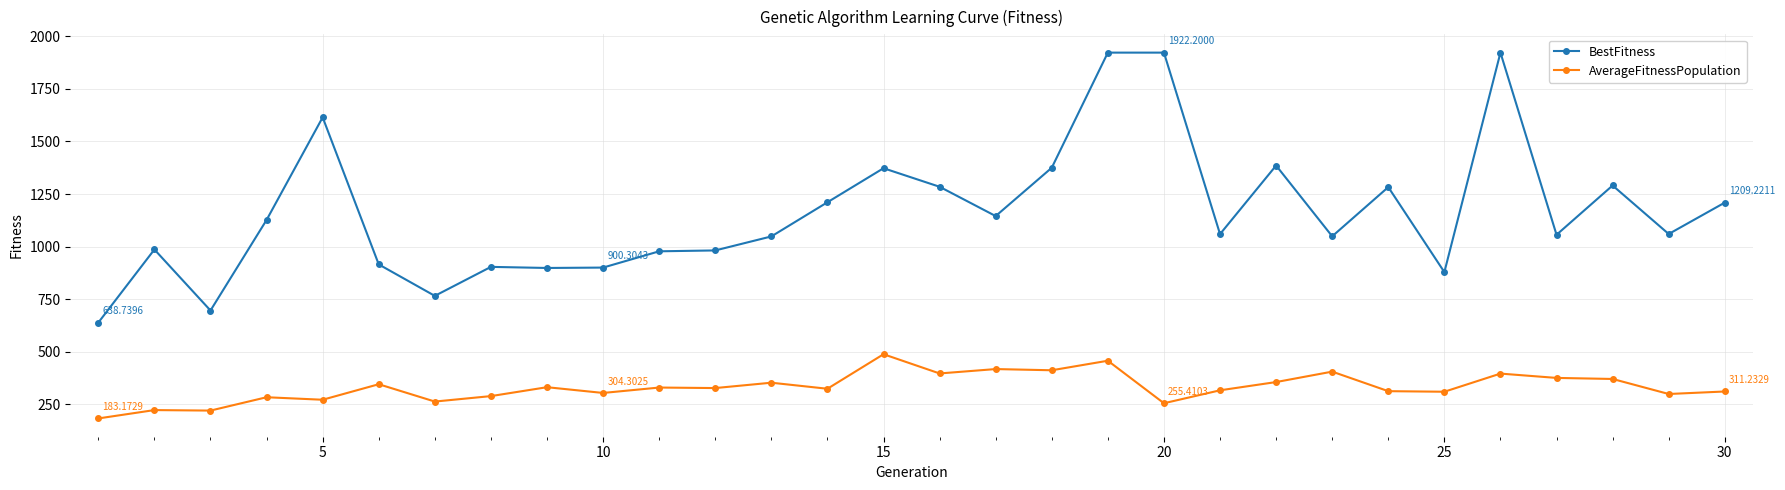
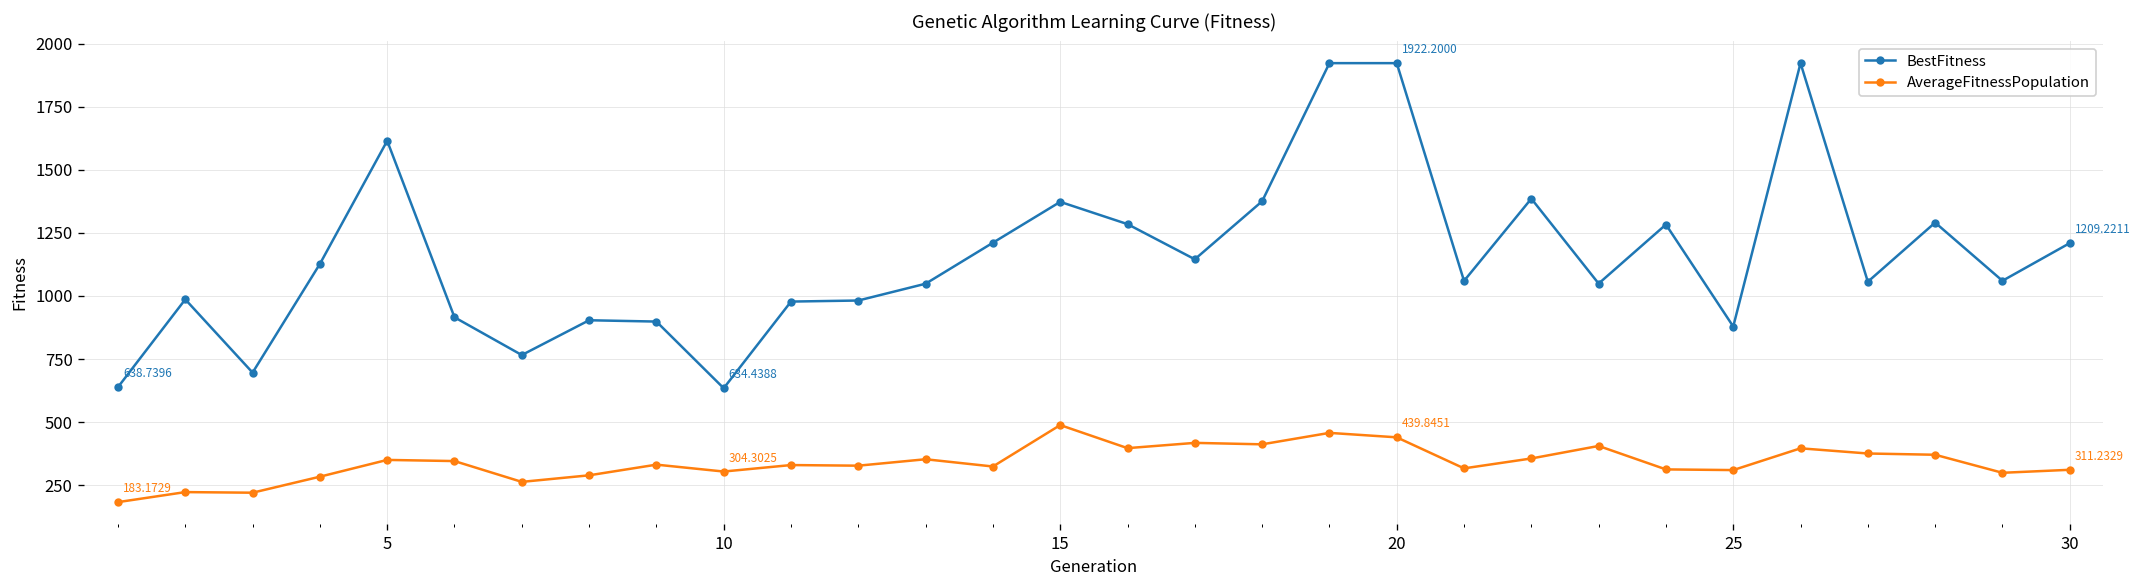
AverageFitnessPopulation, 5: 270 -> 350
BestFitness, 10: 900.3043 -> 634.4388
AverageFitnessPopulation, 20: 255.4103 -> 439.8451
